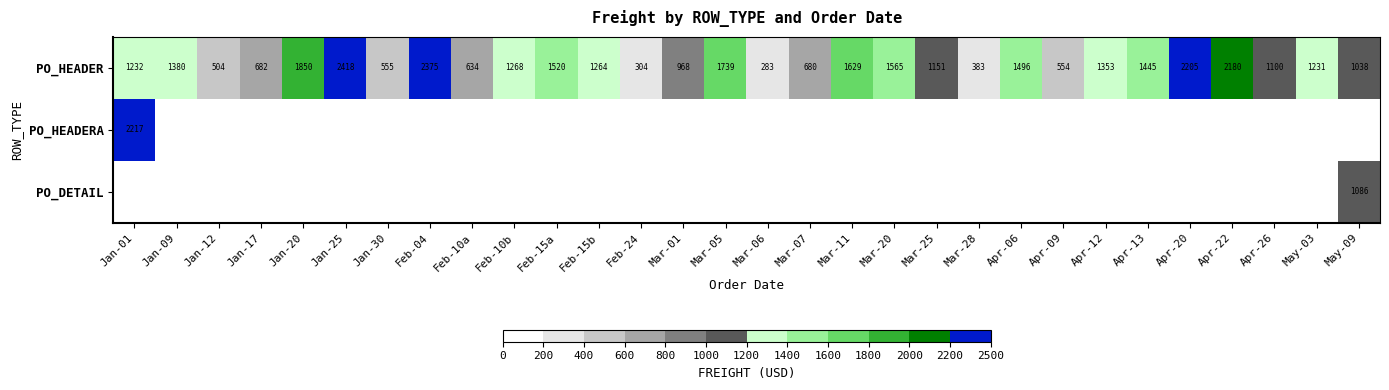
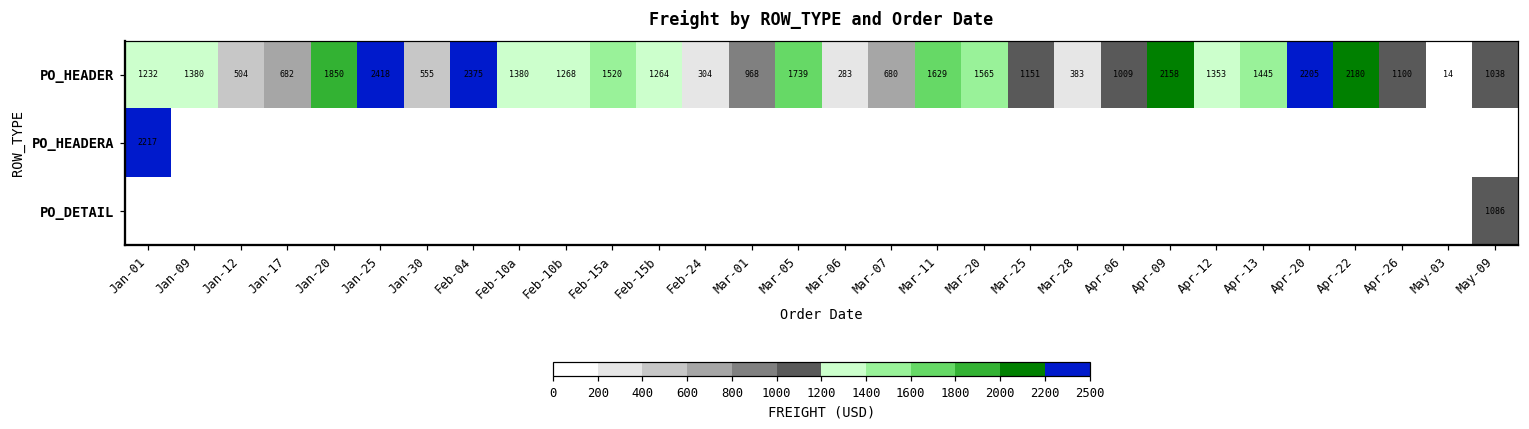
PO_HEADER, Feb-10a: 634 -> 1380
PO_HEADER, Apr-06: 1496 -> 1009
PO_HEADER, Apr-09: 554 -> 2158
PO_HEADER, May-03: 1231 -> 14
